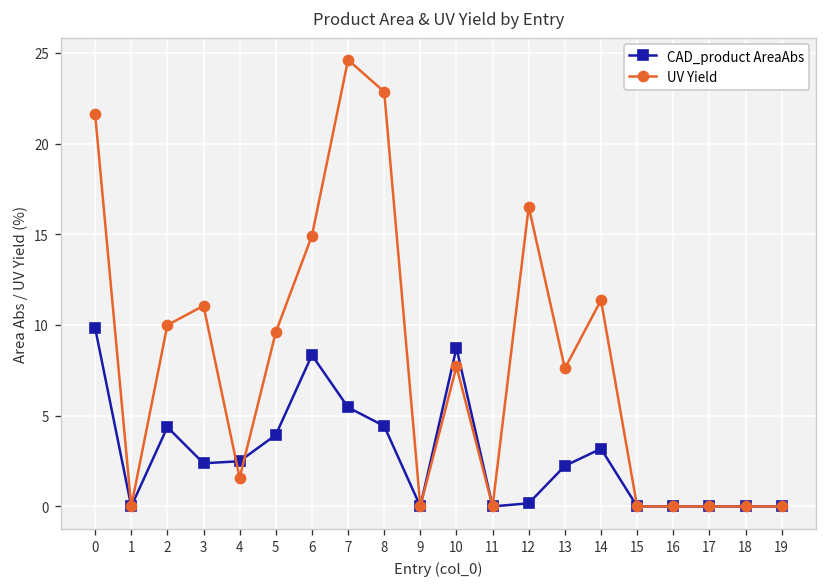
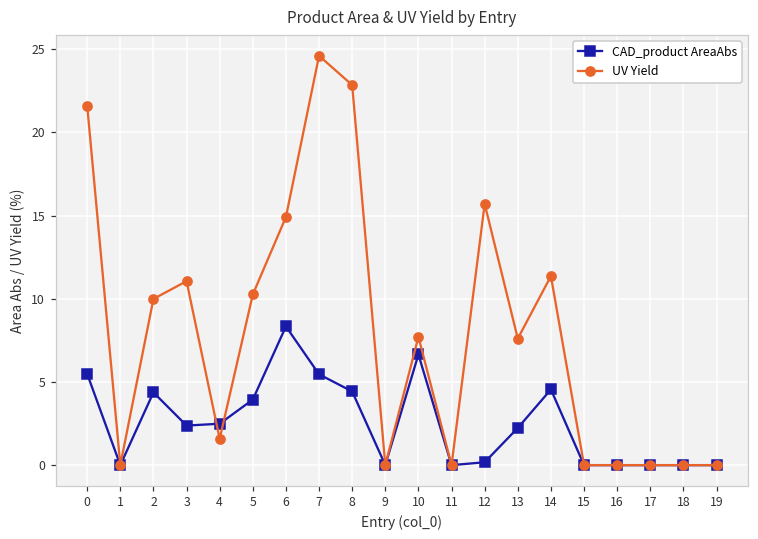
CAD_product AreaAbs, 0: 9.8 -> 5.5
UV Yield, 5: 9.6 -> 10.3
CAD_product AreaAbs, 10: 8.7 -> 6.7
UV Yield, 12: 16.5 -> 15.7
CAD_product AreaAbs, 14: 3.2 -> 4.6
